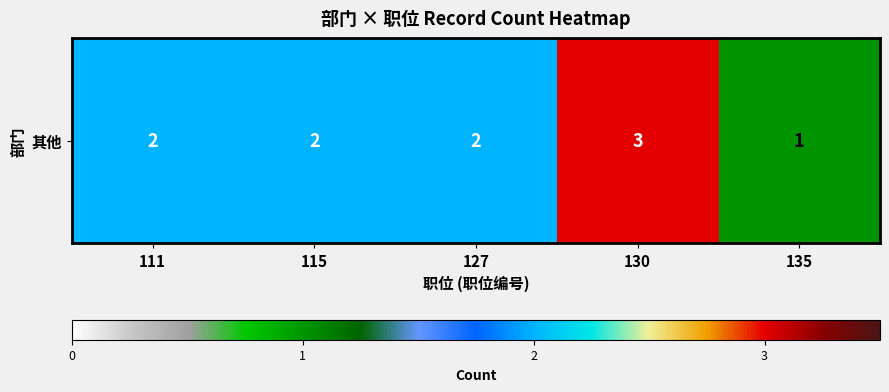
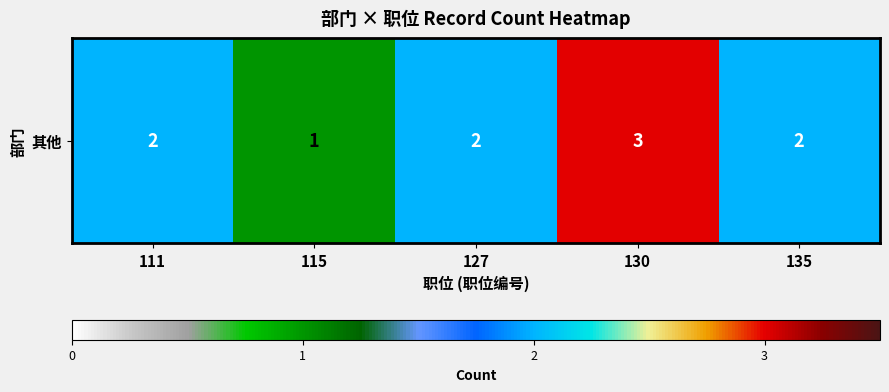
其他, 115: 2 -> 1
其他, 135: 1 -> 2
